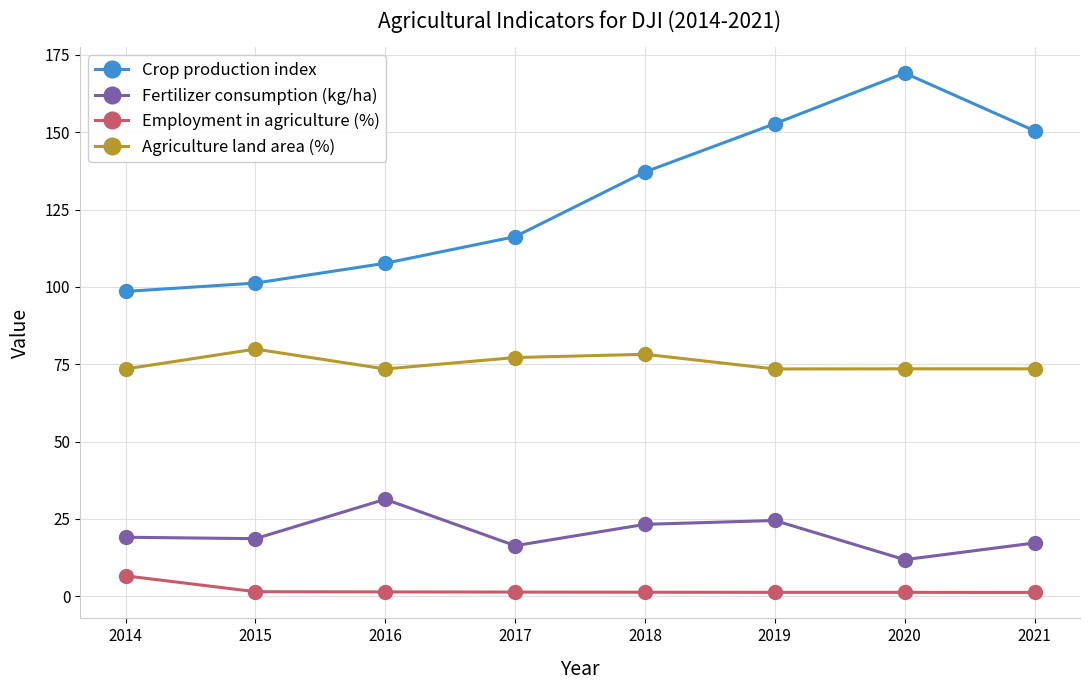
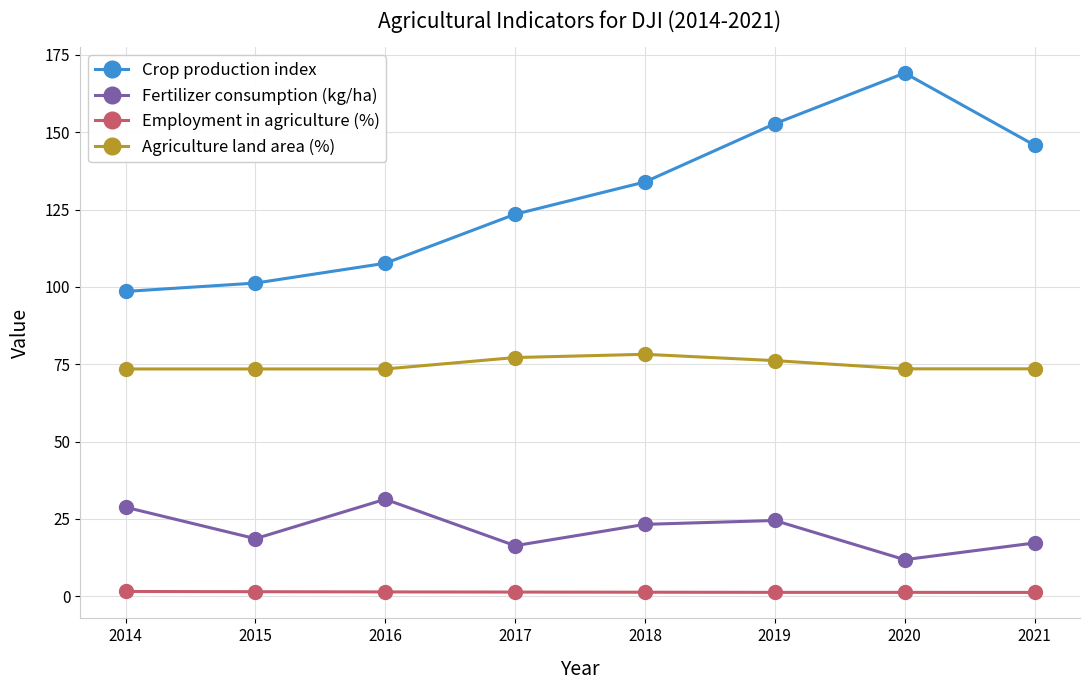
Fertilizer consumption (kg/ha), 2014: 19 -> 29
Employment in agriculture (%), 2014: 7 -> 2
Agriculture land area (%), 2015: 80 -> 73
Crop production index, 2017: 116 -> 123
Crop production index, 2018: 137 -> 134
Agriculture land area (%), 2019: 73 -> 76
Crop production index, 2021: 150 -> 146
